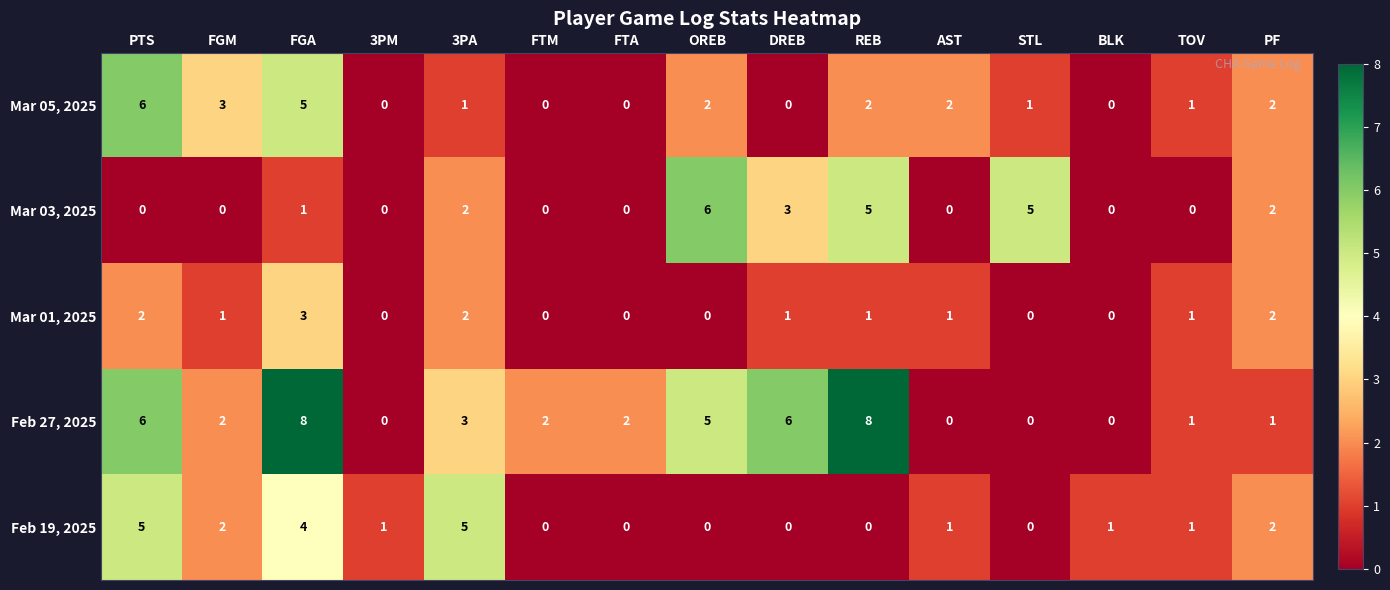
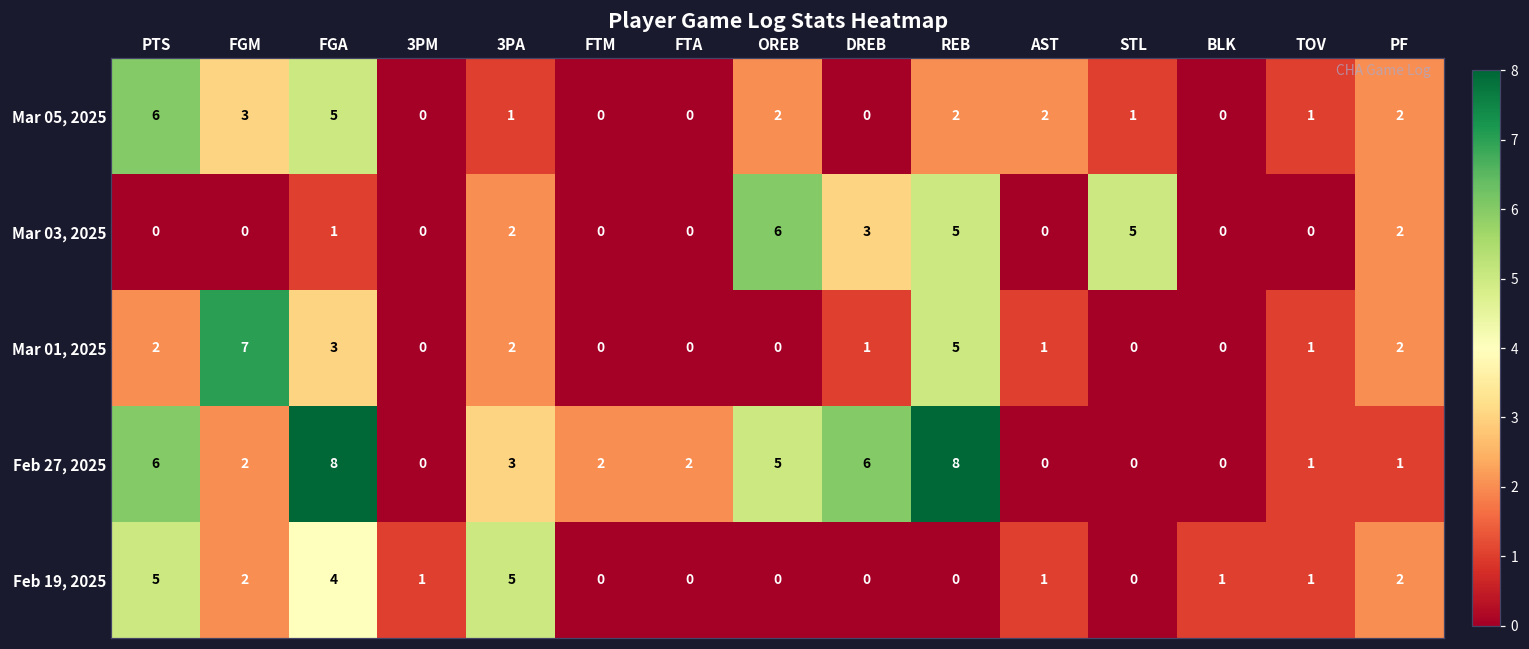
Mar 01, 2025, FGM: 1 -> 7
Mar 01, 2025, REB: 1 -> 5
